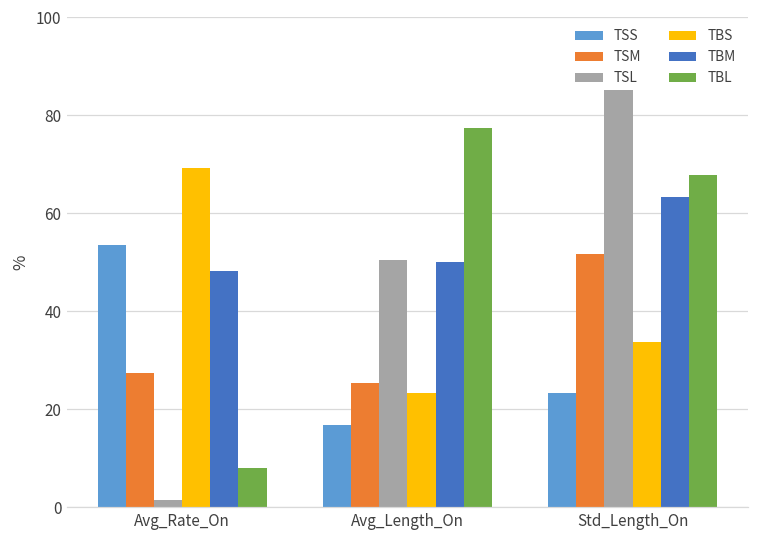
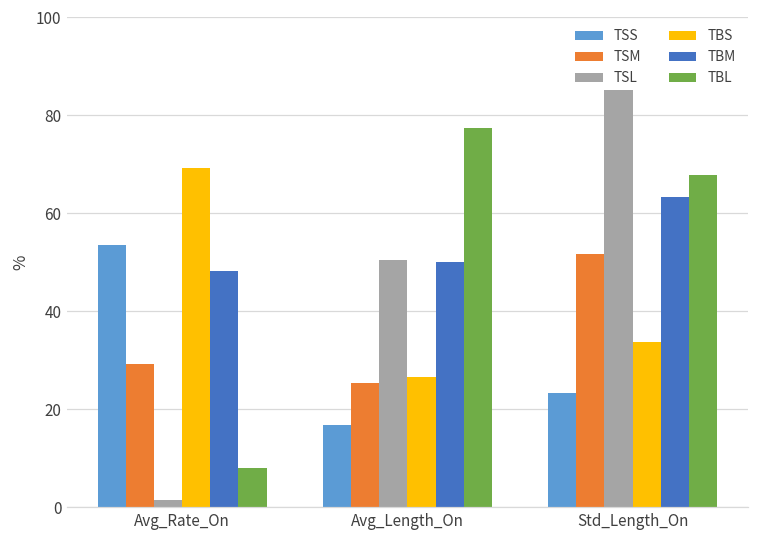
TSM, Avg_Rate_On: 27 -> 29
TBS, Avg_Length_On: 23 -> 27
